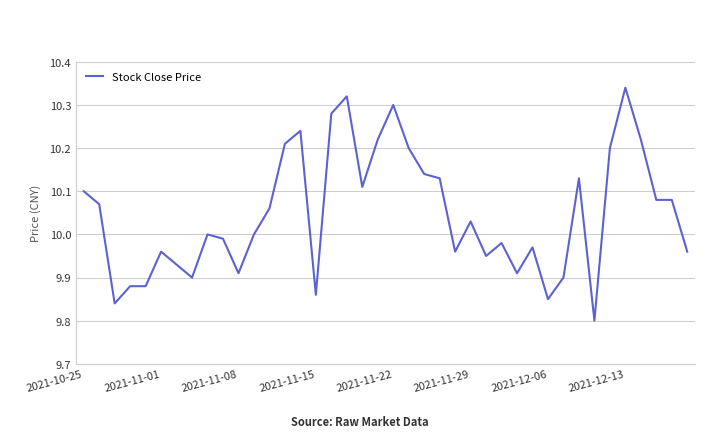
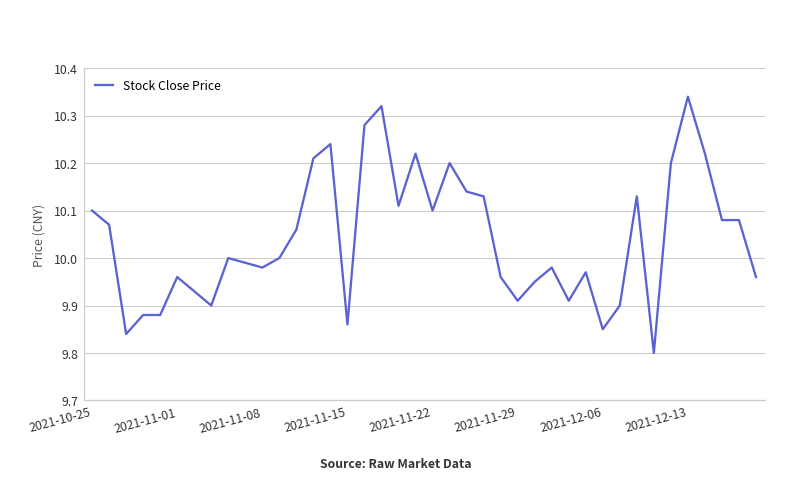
2021-11-08: 9.91 -> 9.98
2021-11-22: 10.3 -> 10.1
2021-11-29: 10.03 -> 9.91
